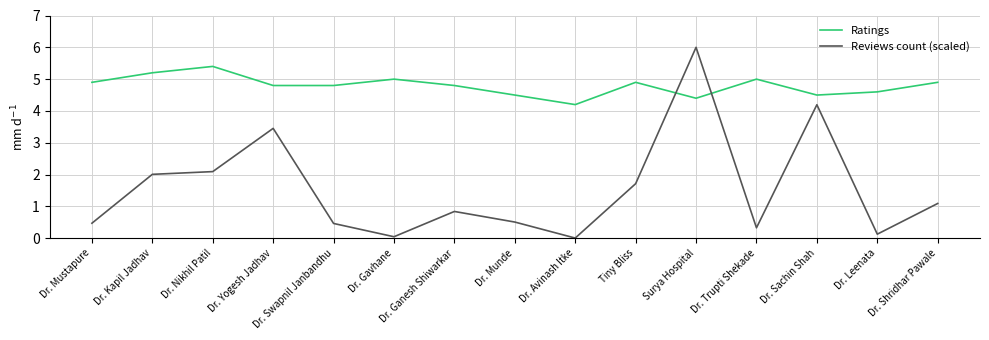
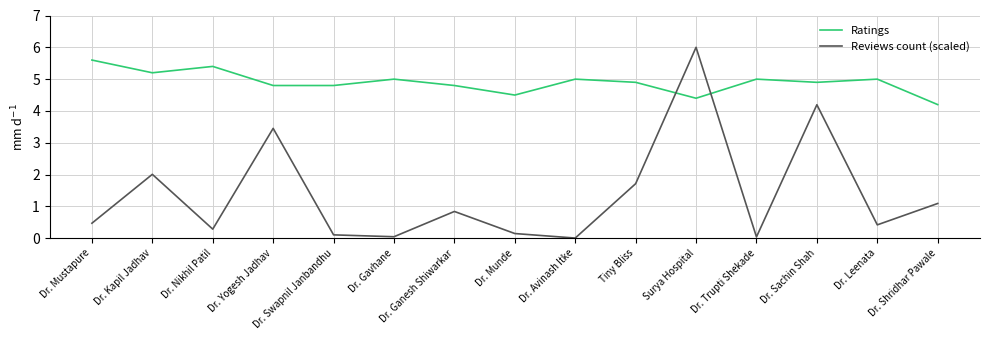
Ratings, Dr. Mustapure: 4.9 -> 5.6
Reviews count (scaled), Dr. Nikhil Patil: 2.1 -> 0.3
Reviews count (scaled), Dr. Swapnil Janbandhu: 0.5 -> 0.1
Reviews count (scaled), Dr. Munde: 0.5 -> 0.1
Ratings, Dr. Avinash Itke: 4.2 -> 5.0
Reviews count (scaled), Dr. Trupti Shekade: 0.3 -> 0.0
Ratings, Dr. Sachin Shah: 4.5 -> 4.9
Ratings, Dr. Leenata: 4.6 -> 5.0
Reviews count (scaled), Dr. Leenata: 0.1 -> 0.4
Ratings, Dr. Shridhar Pawale: 4.9 -> 4.2
